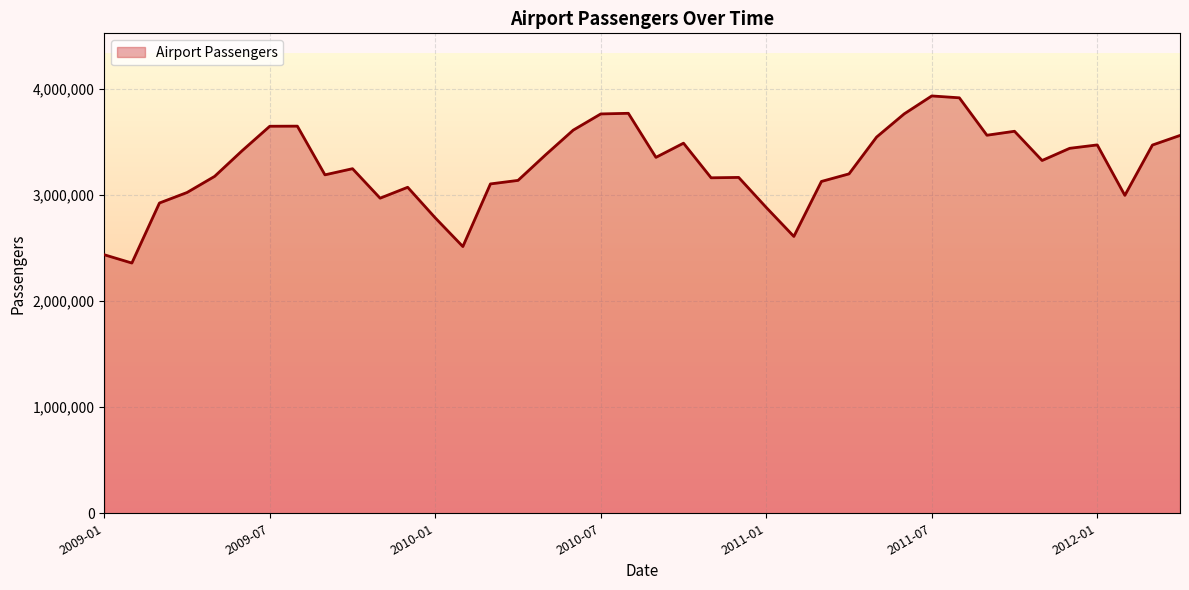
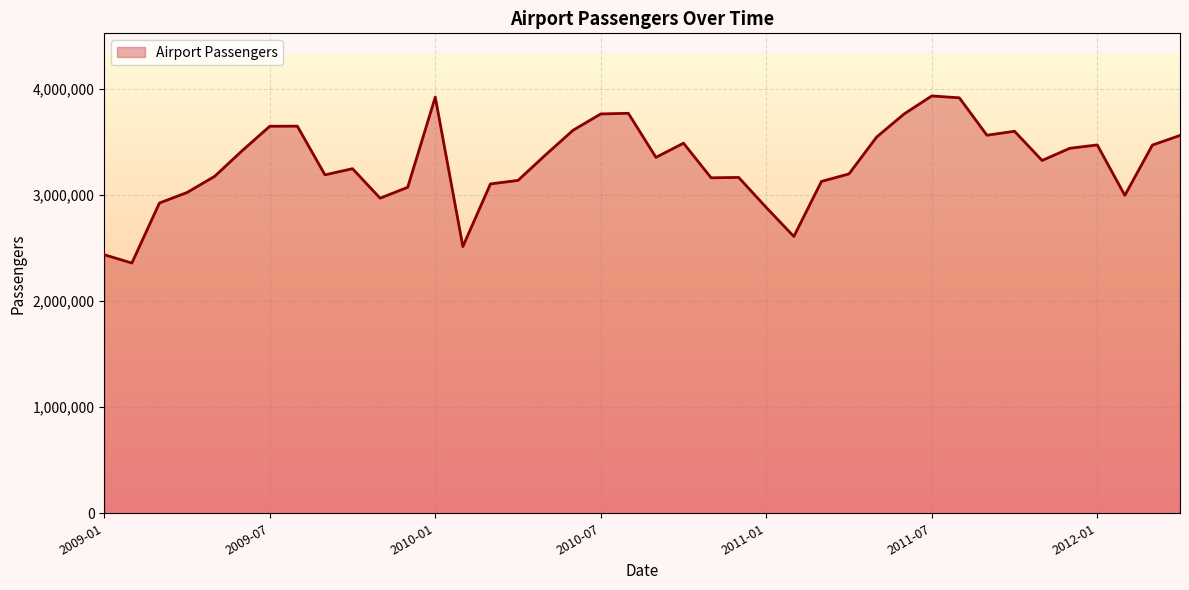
2010-01: 2,790,000 -> 3,930,000
